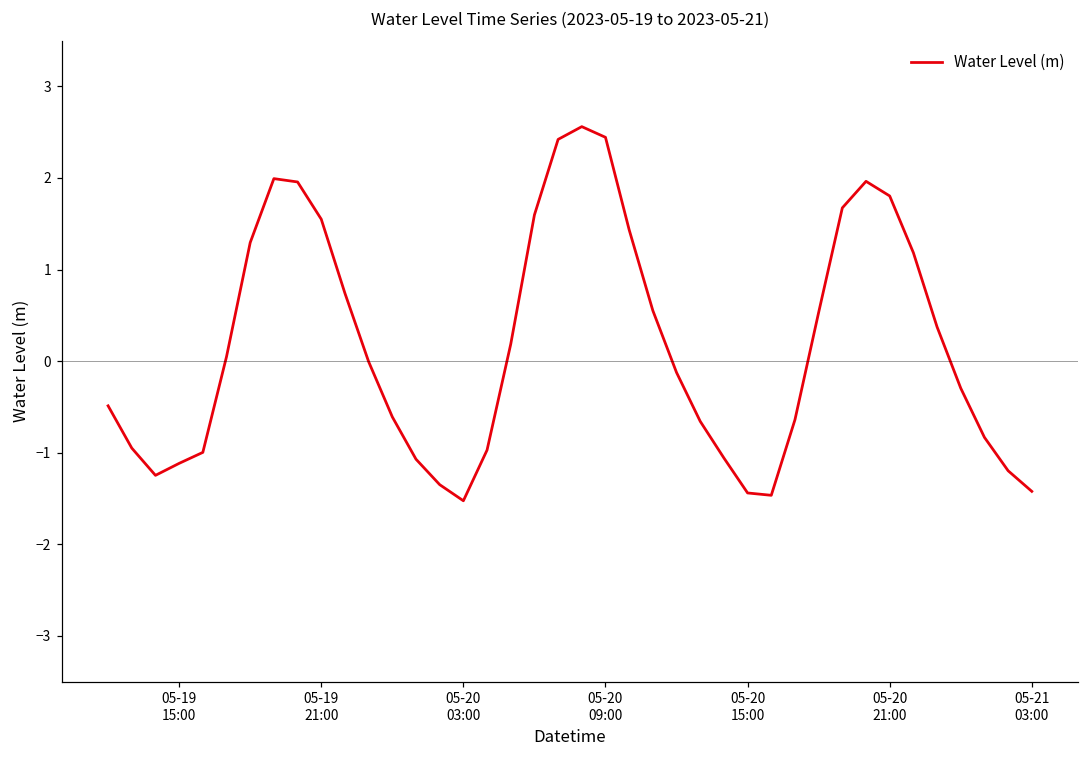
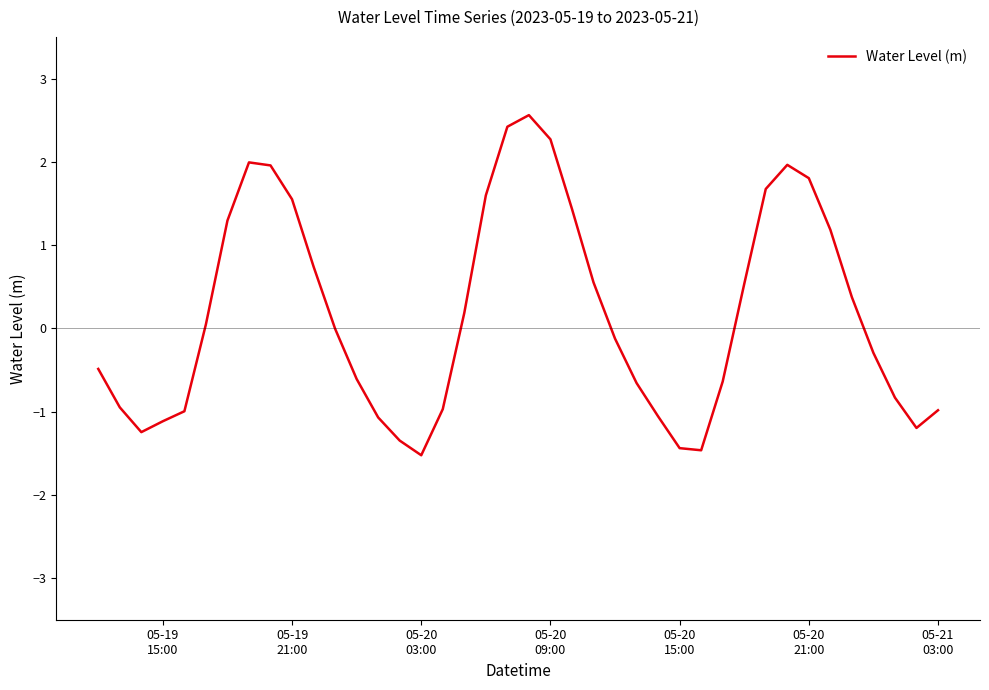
05-20 09:00: 2.4 -> 2.3
05-21 03:00: -1.4 -> -1.0
